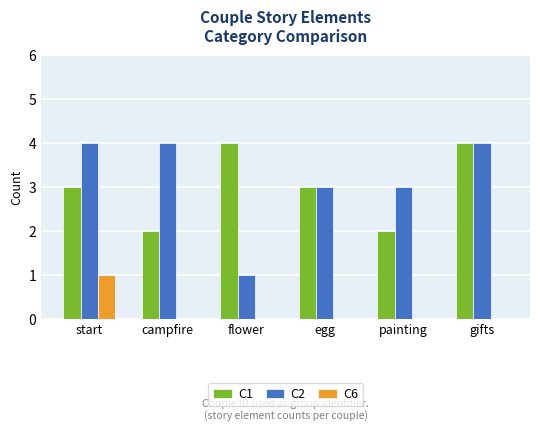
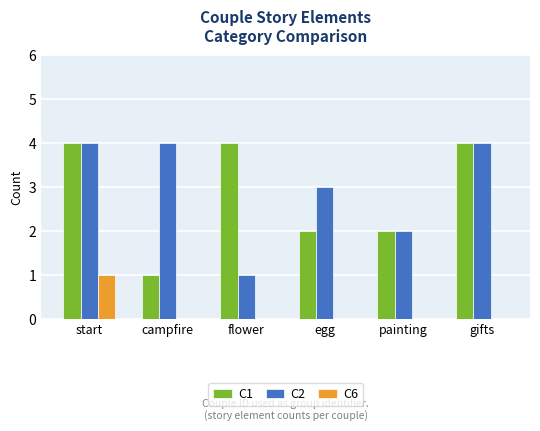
C1, start: 3 -> 4
C1, campfire: 2 -> 1
C1, egg: 3 -> 2
C2, painting: 3 -> 2
